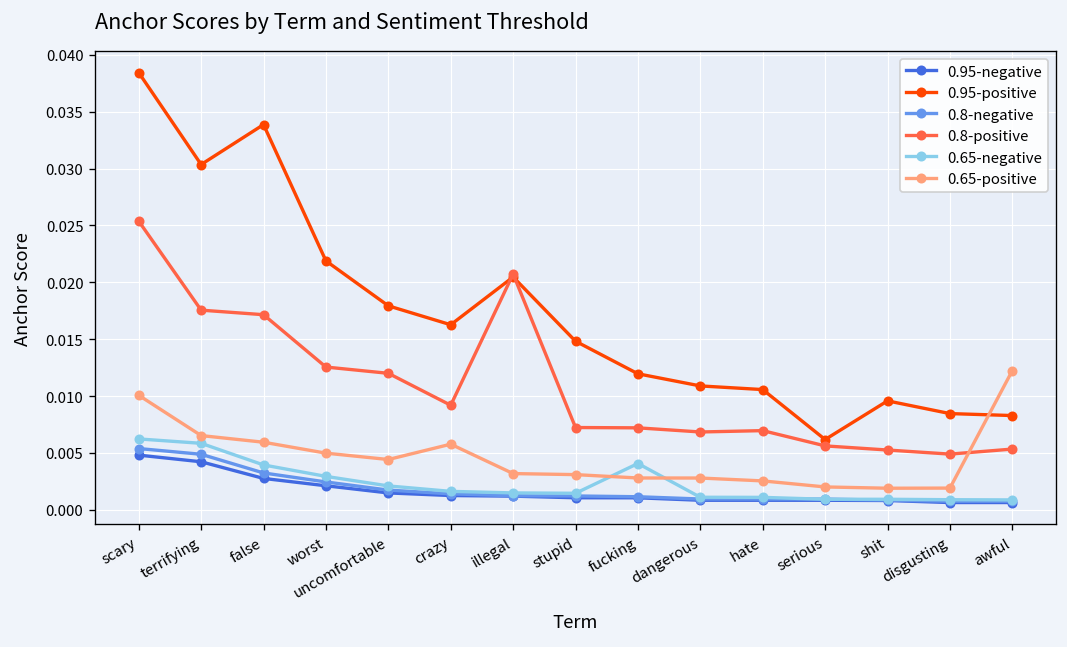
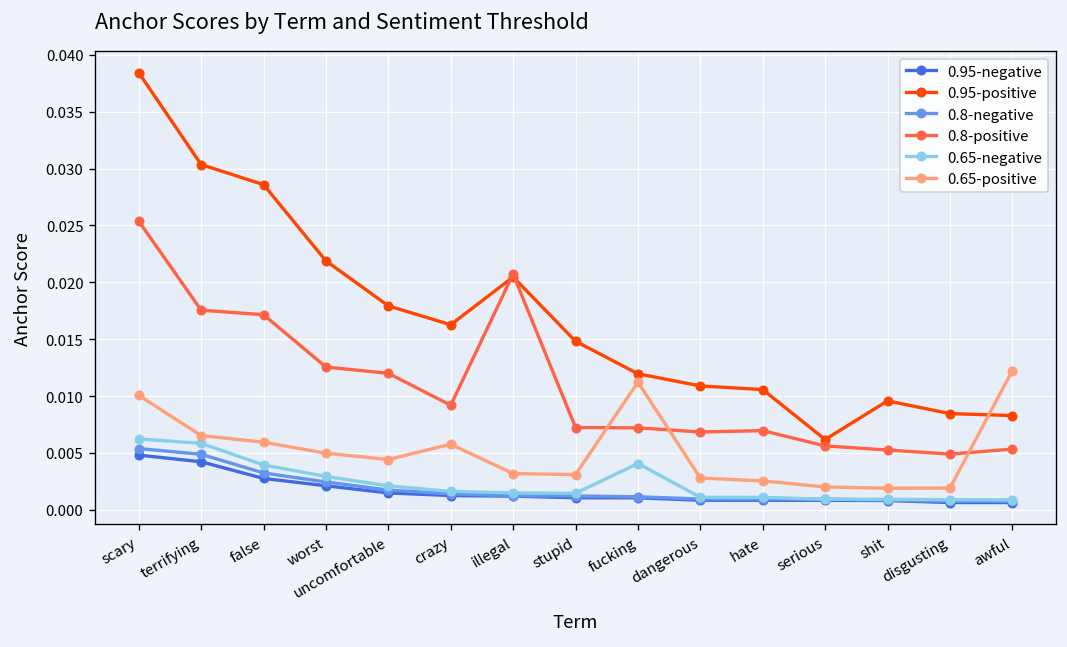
0.95-positive, false: 0.034 -> 0.029
0.65-positive, fucking: 0.003 -> 0.011
